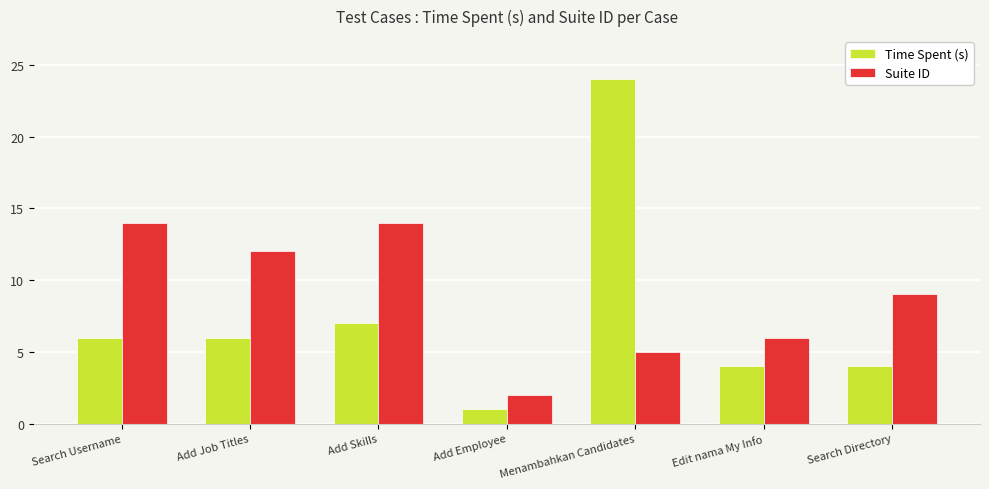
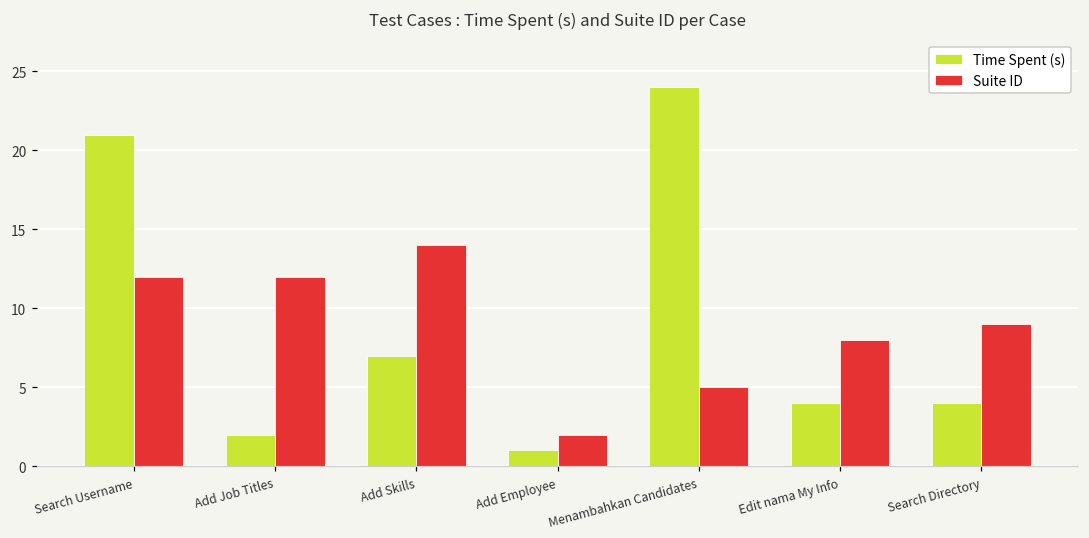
Time Spent (s), Search Username: 6 -> 21
Suite ID, Search Username: 14 -> 12
Time Spent (s), Add Job Titles: 6 -> 2
Suite ID, Edit nama My Info: 6 -> 8
